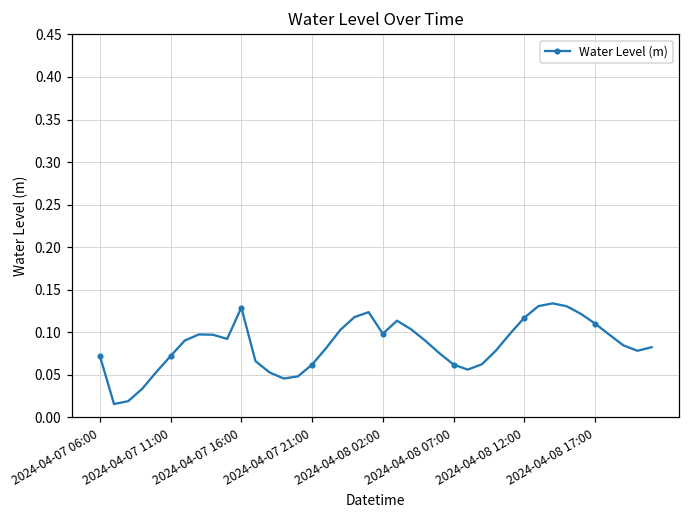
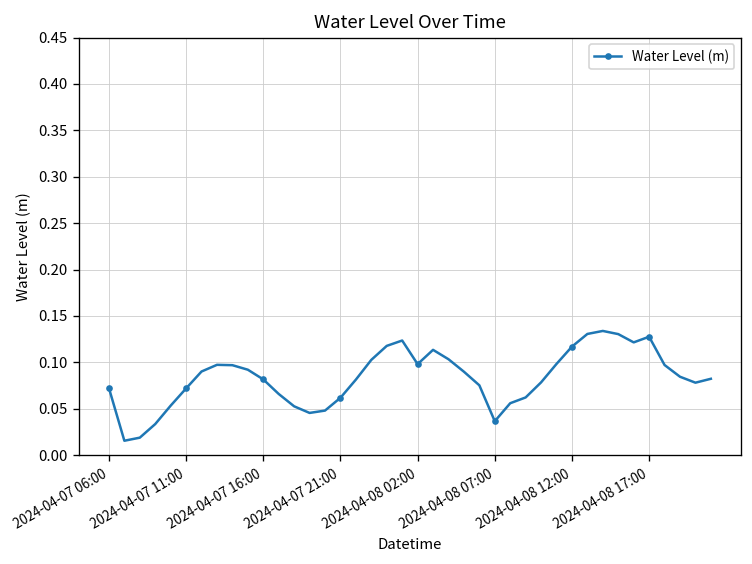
2024-04-07 16:00: 0.13 -> 0.08
2024-04-08 07:00: 0.06 -> 0.04
2024-04-08 17:00: 0.11 -> 0.13
